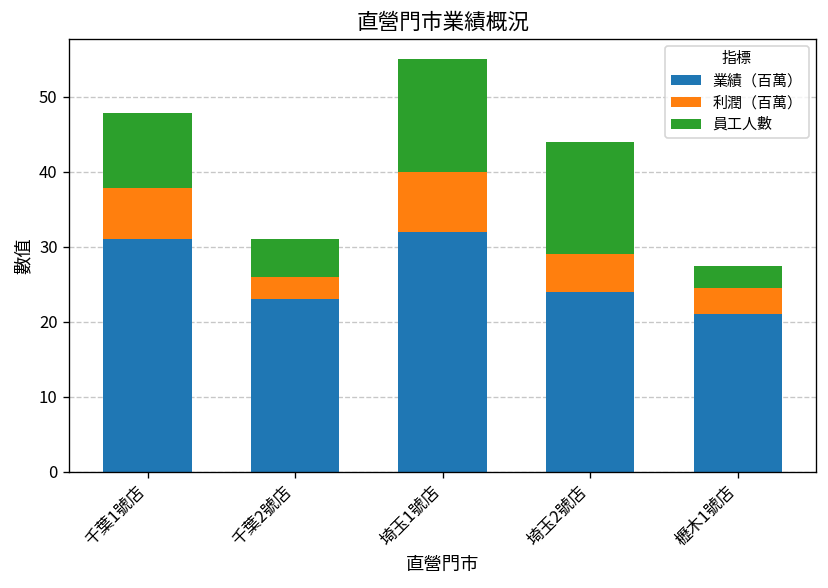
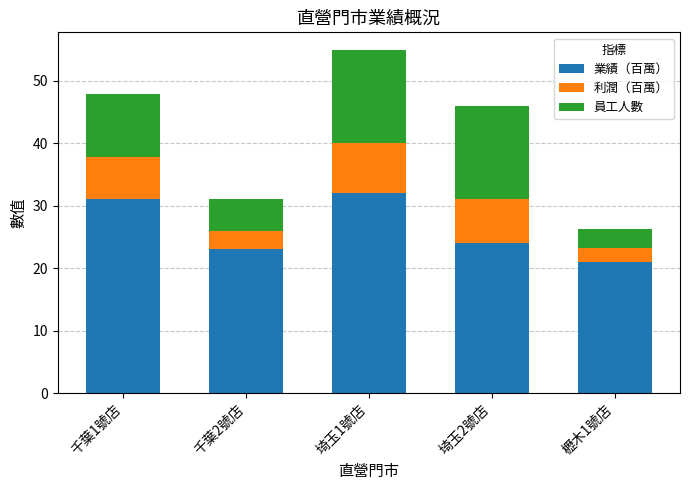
利潤（百萬）, 埼玉2號店: 5 -> 7
利潤（百萬）, 櫪木1號店: 4 -> 2
